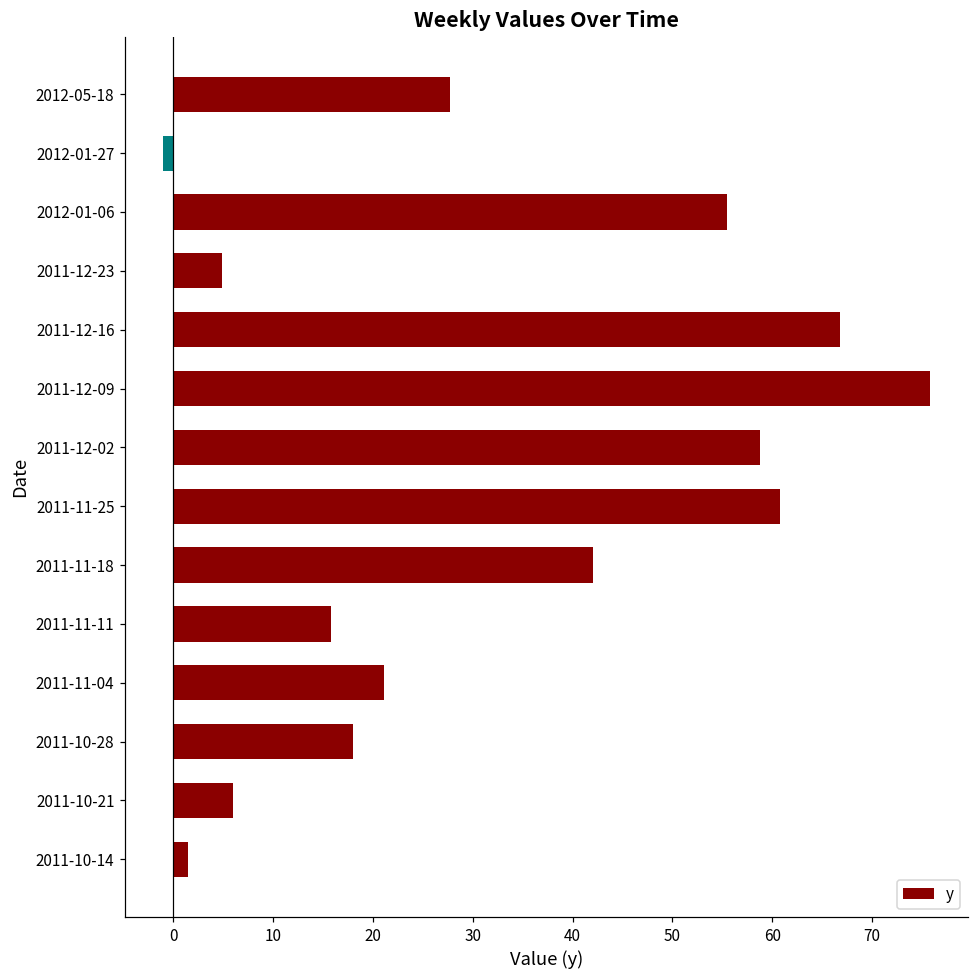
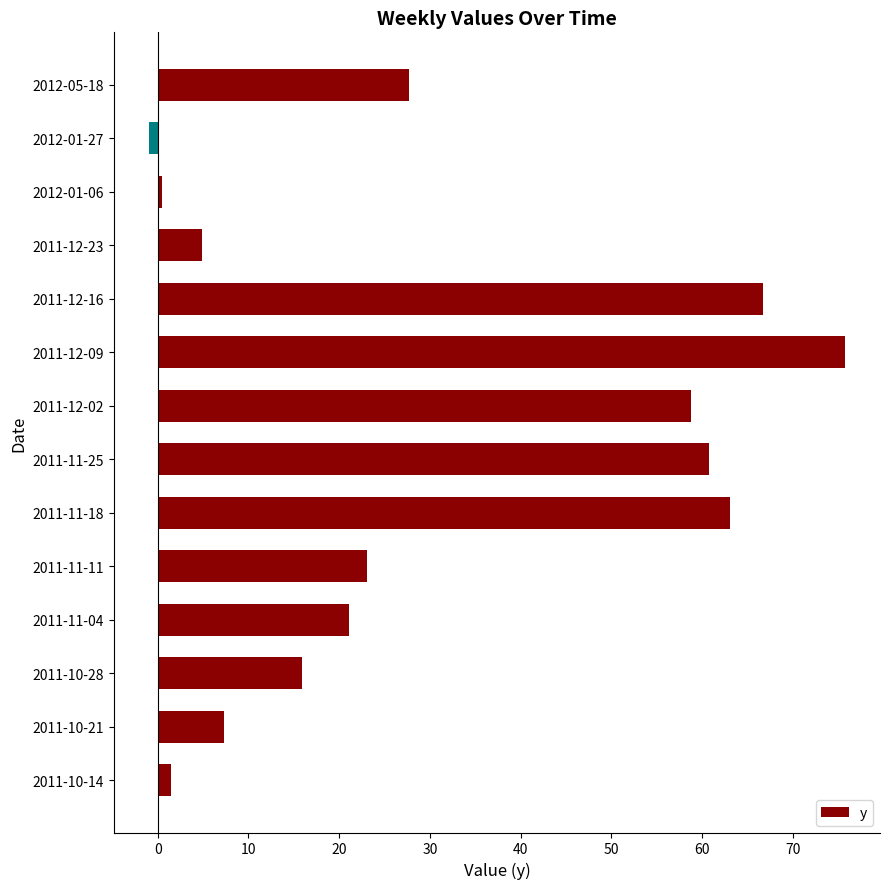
2012-01-06: 56 -> 1
2011-11-18: 42 -> 63
2011-11-11: 16 -> 23
2011-10-28: 18 -> 16
2011-10-21: 6 -> 7
